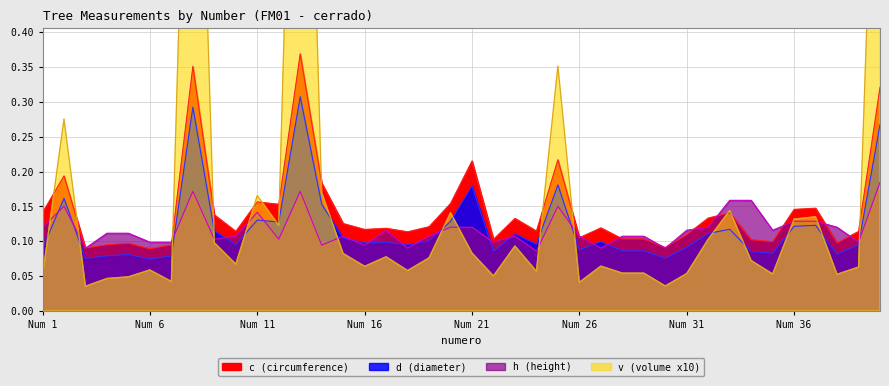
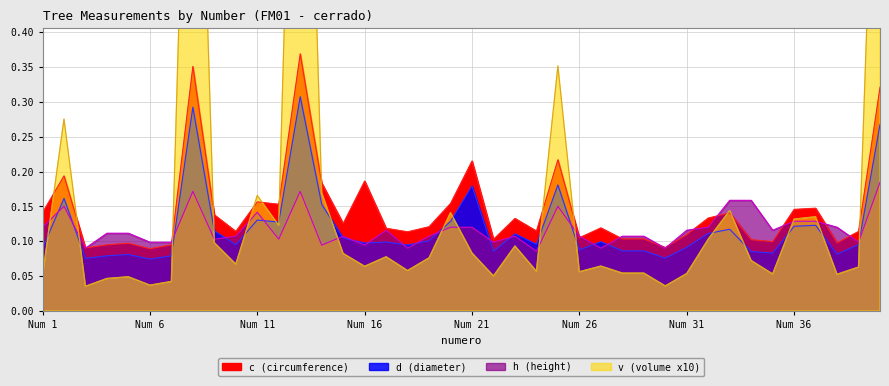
v (volume x10), Num 6: 0.06 -> 0.04
c (circumference), Num 16: 0.12 -> 0.19
v (volume x10), Num 26: 0.04 -> 0.06
